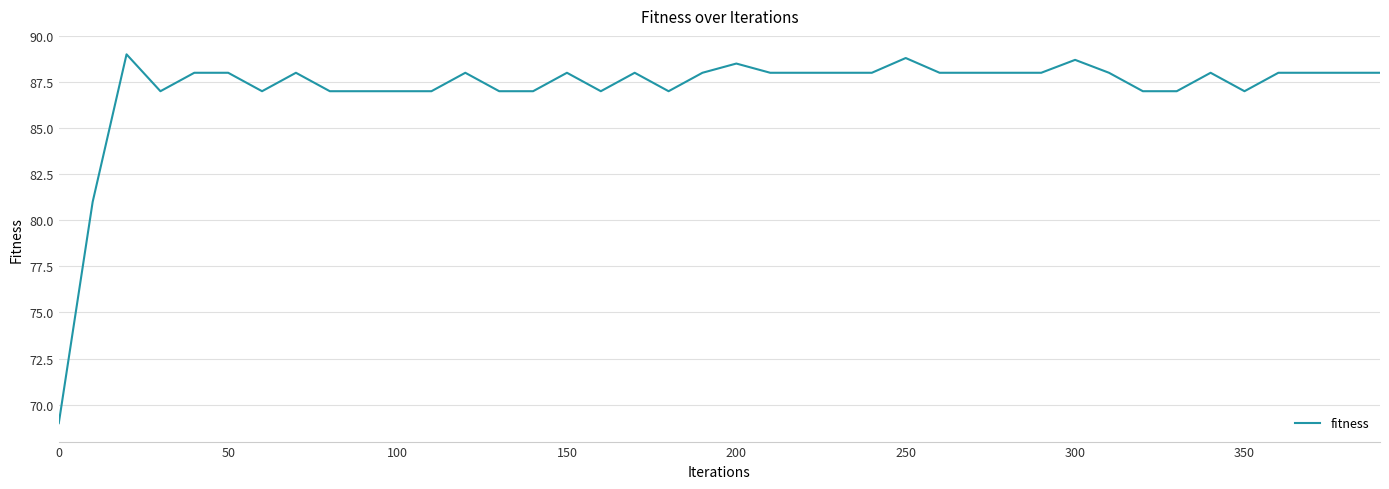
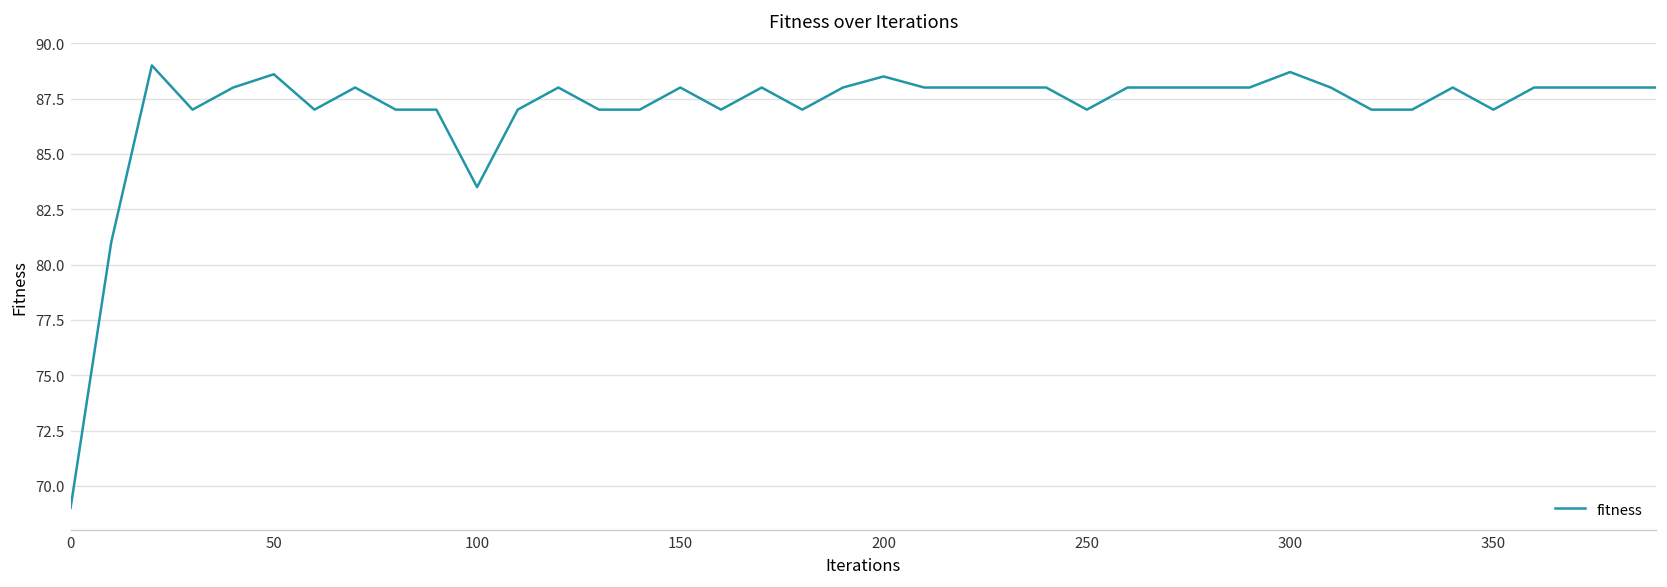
50: 88.0 -> 88.6
100: 87.0 -> 83.5
250: 88.8 -> 87.0
